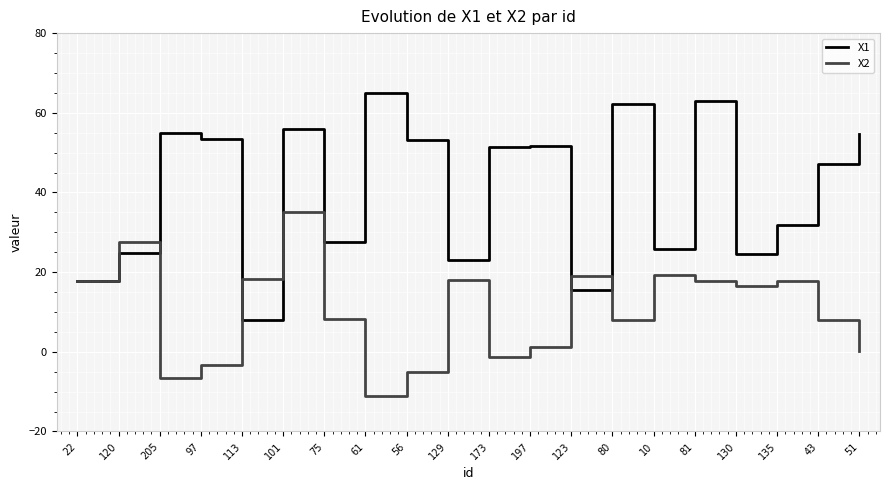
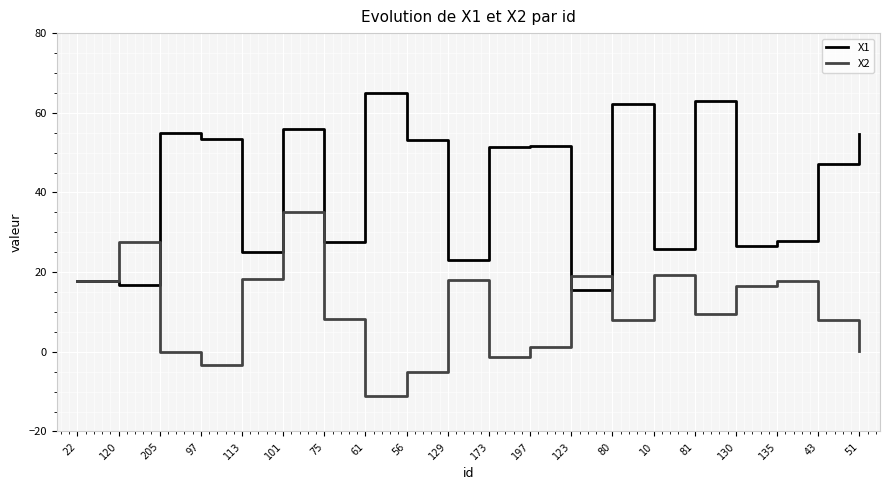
X1, 120: 25 -> 17
X2, 205: -6 -> 0
X1, 113: 8 -> 25
X2, 81: 18 -> 10
X1, 130: 25 -> 27
X1, 135: 32 -> 28
